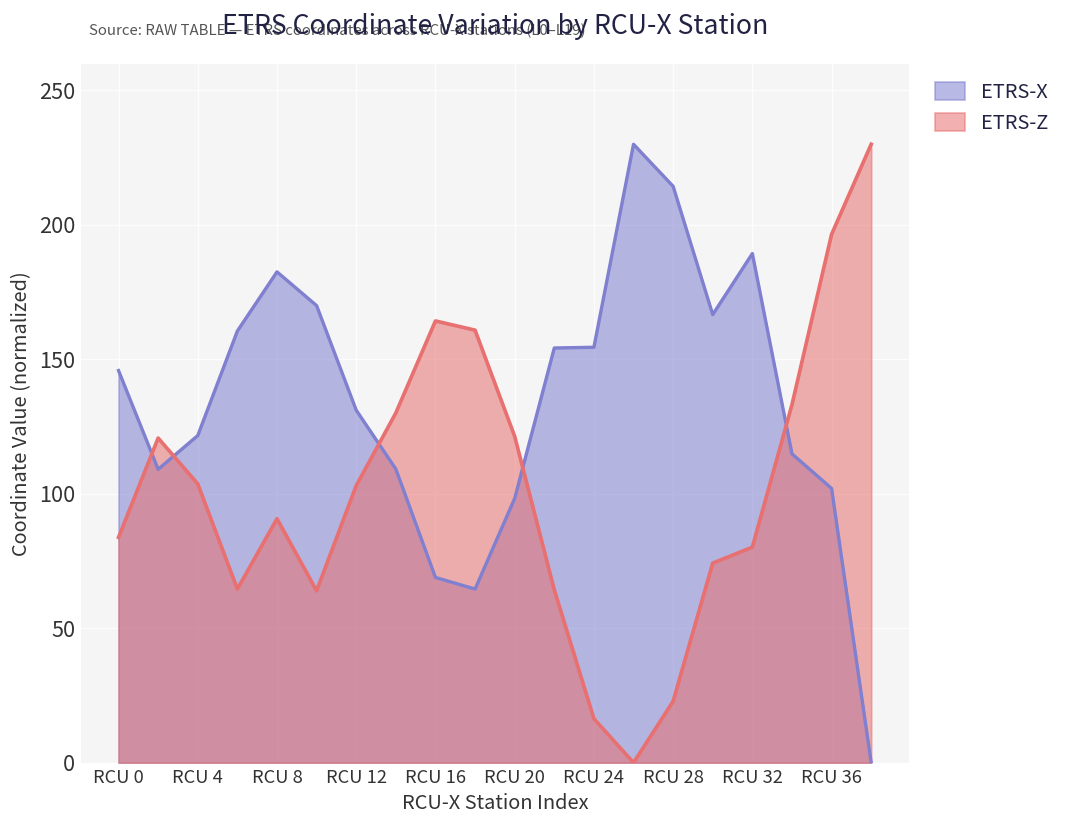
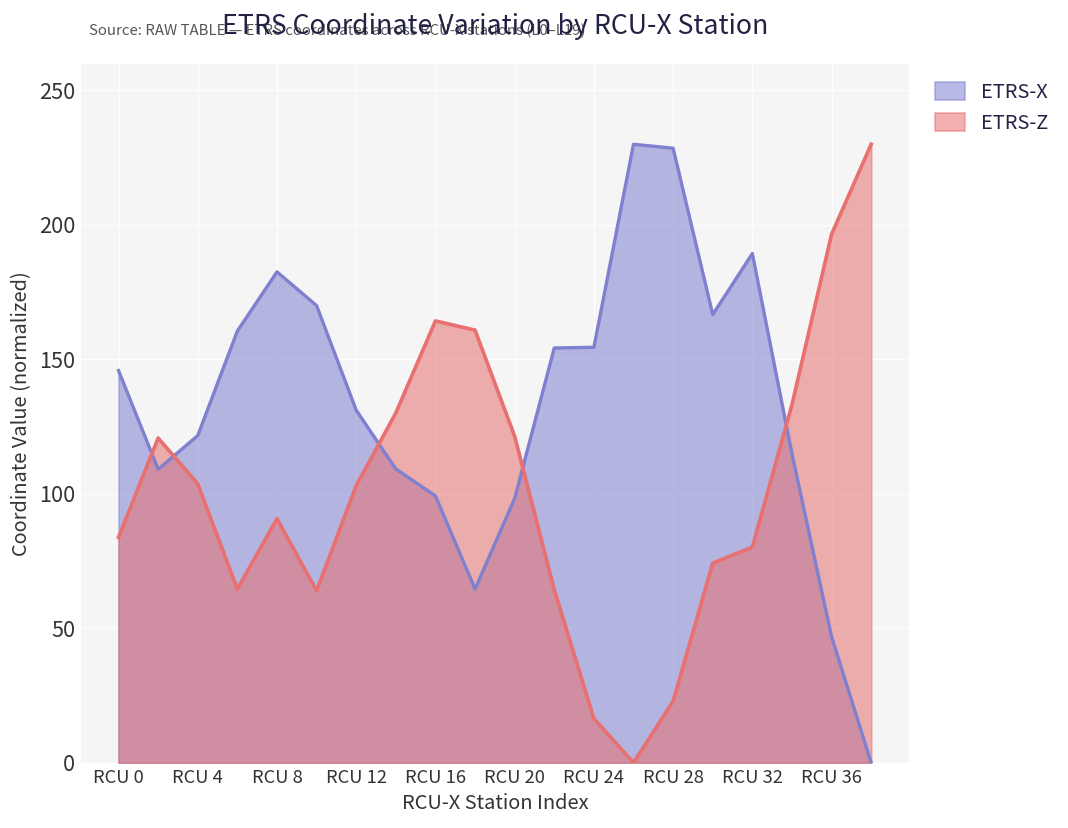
ETRS-X, RCU 16: 69 -> 99
ETRS-X, RCU 28: 214 -> 229
ETRS-X, RCU 36: 102 -> 47
